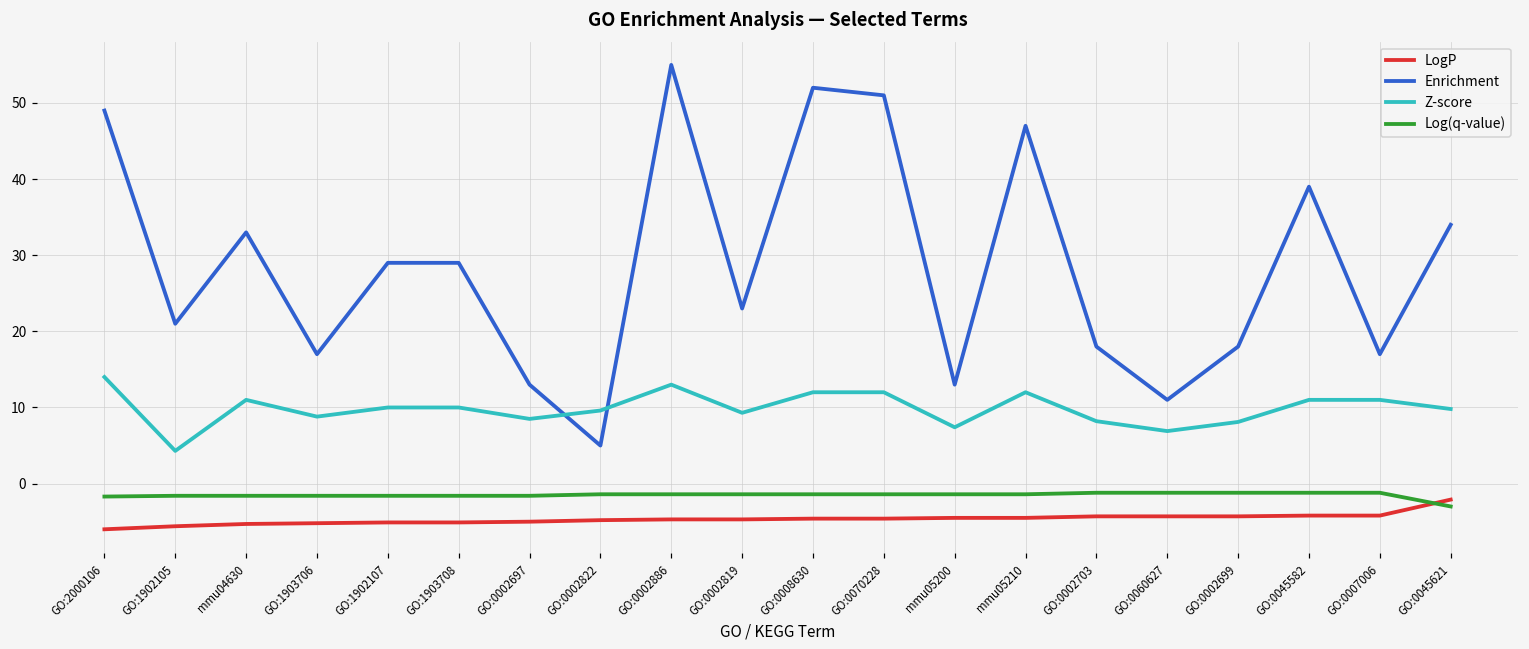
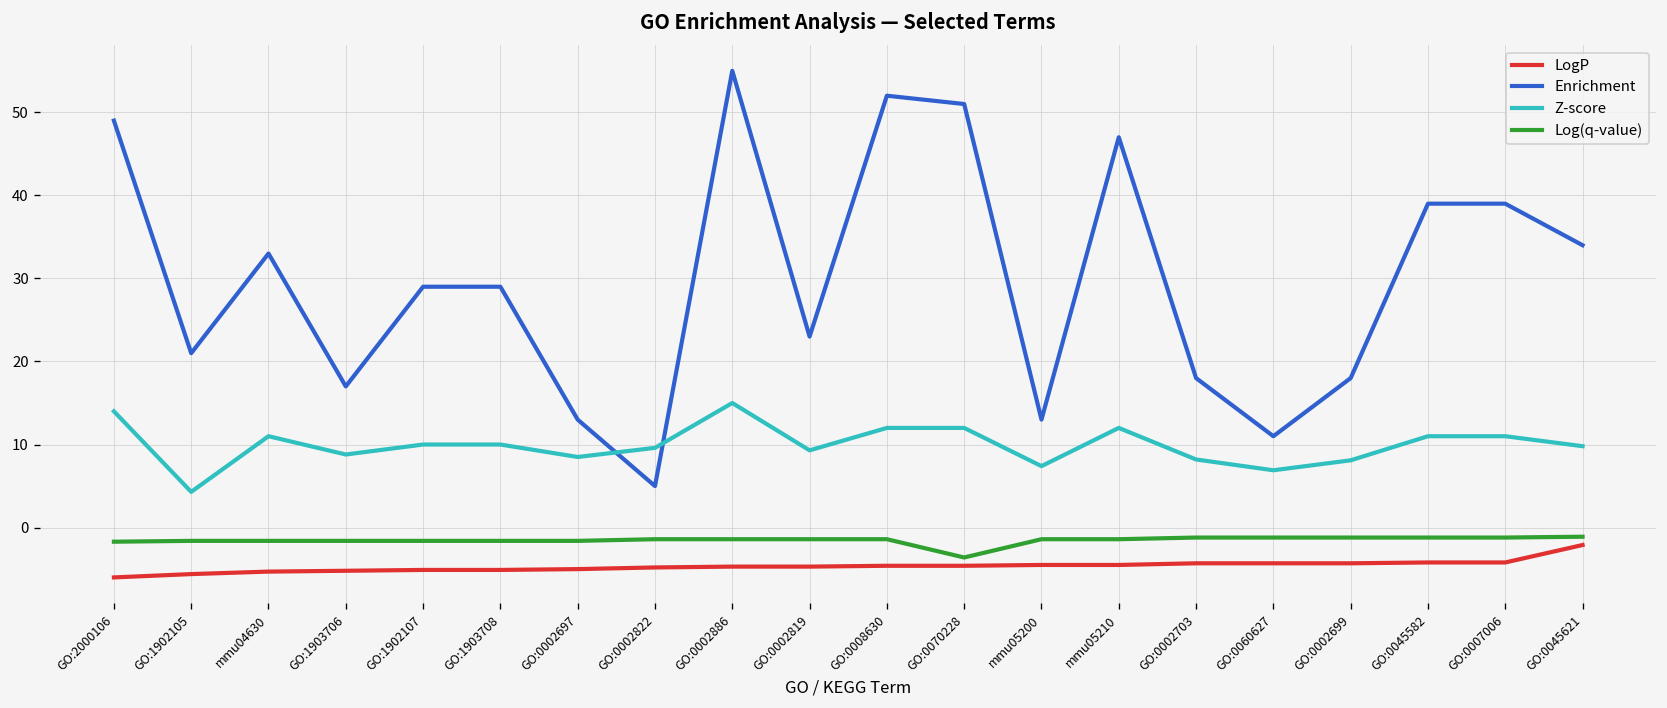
Z-score, GO:0002886: 13 -> 15
Log(q-value), GO:0070228: -1 -> -4
Enrichment, GO:0007006: 17 -> 39
Log(q-value), GO:0045621: -3 -> -1
